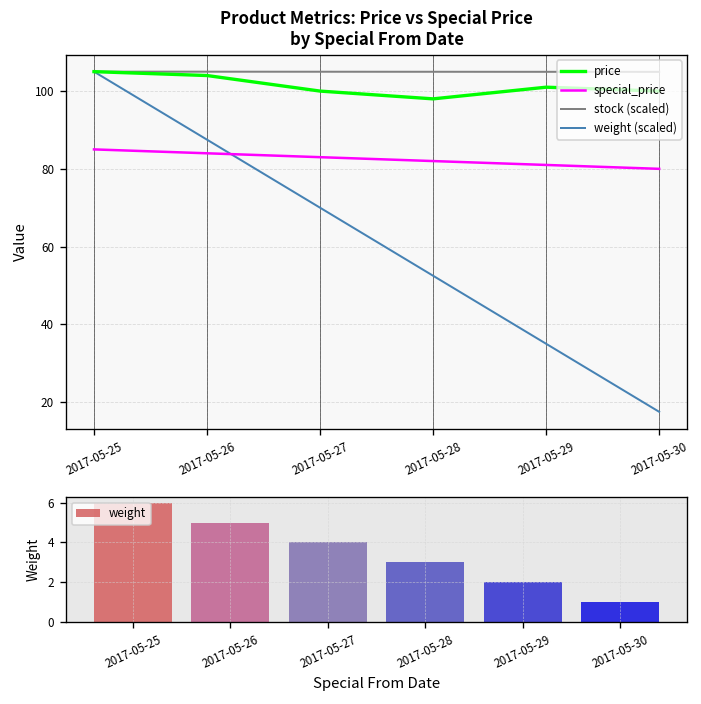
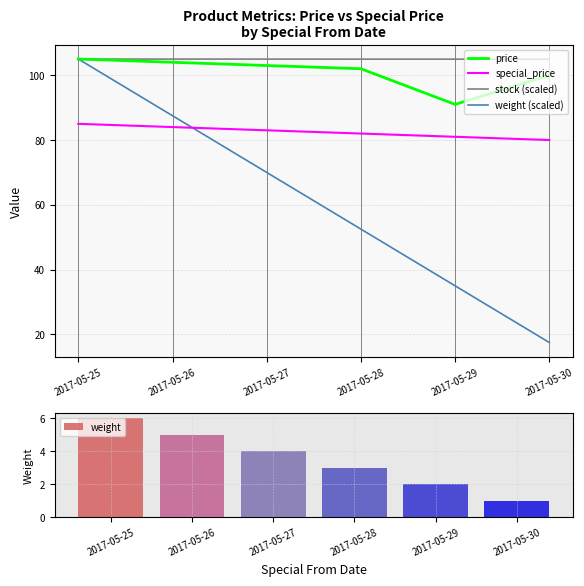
Product Metrics: Price vs Special Price by Special From Date, price, 2017-05-27: 100 -> 103
Product Metrics: Price vs Special Price by Special From Date, price, 2017-05-28: 98 -> 102
Product Metrics: Price vs Special Price by Special From Date, price, 2017-05-29: 101 -> 91
